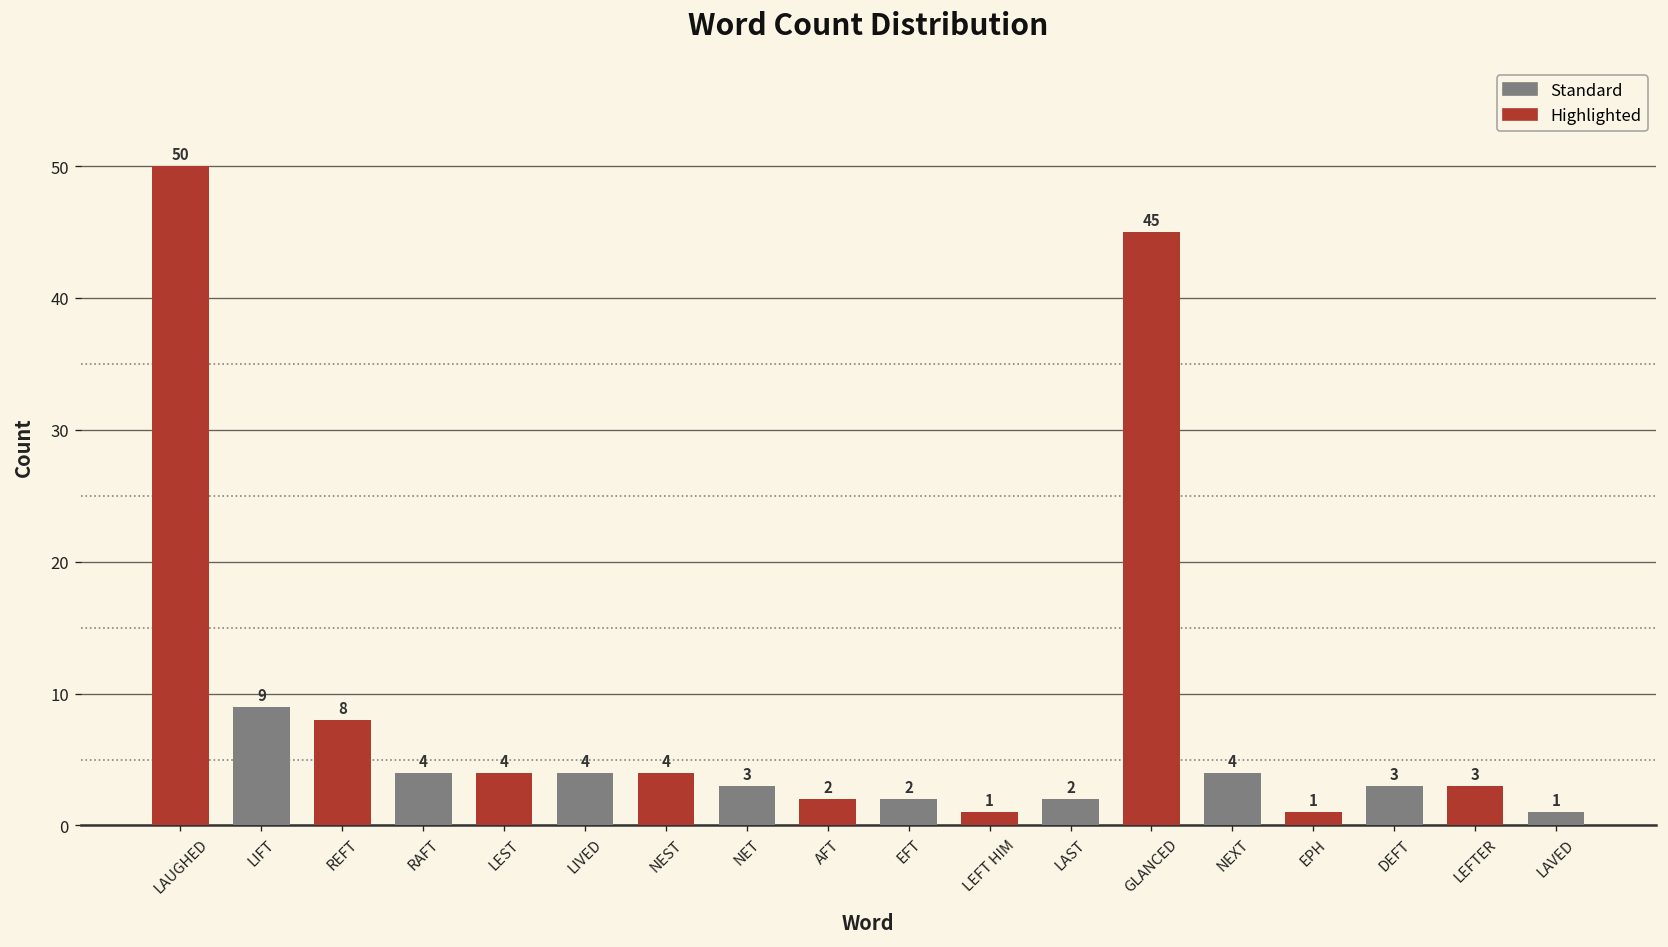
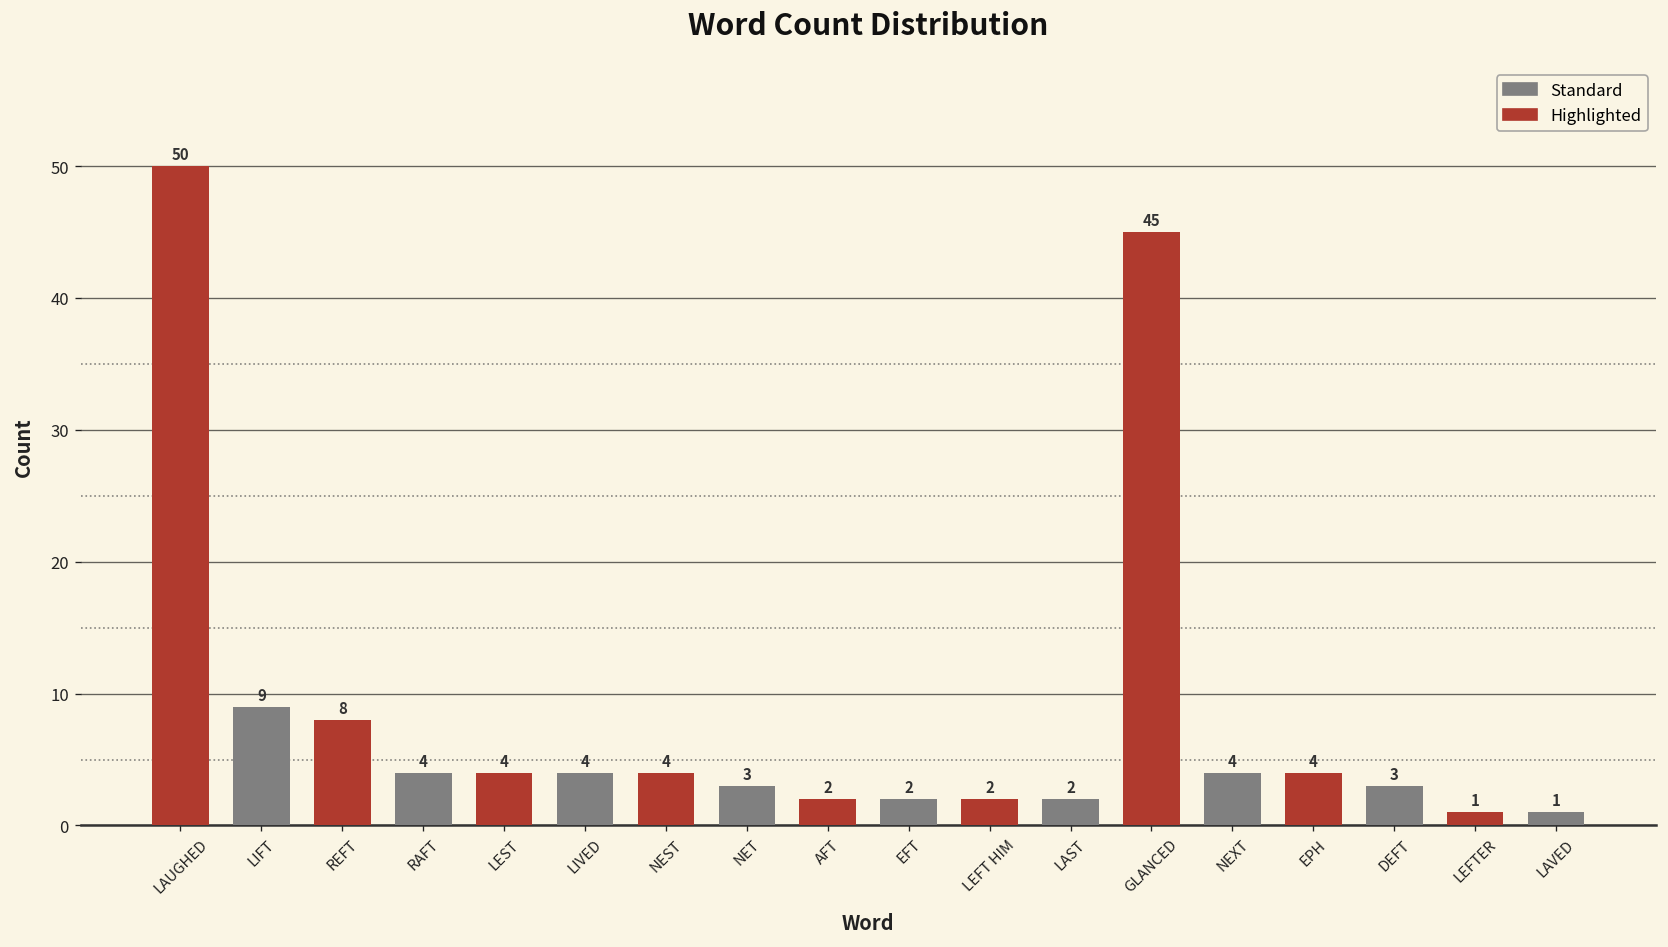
LEFT HIM: 1 -> 2
EPH: 1 -> 4
LEFTER: 3 -> 1
